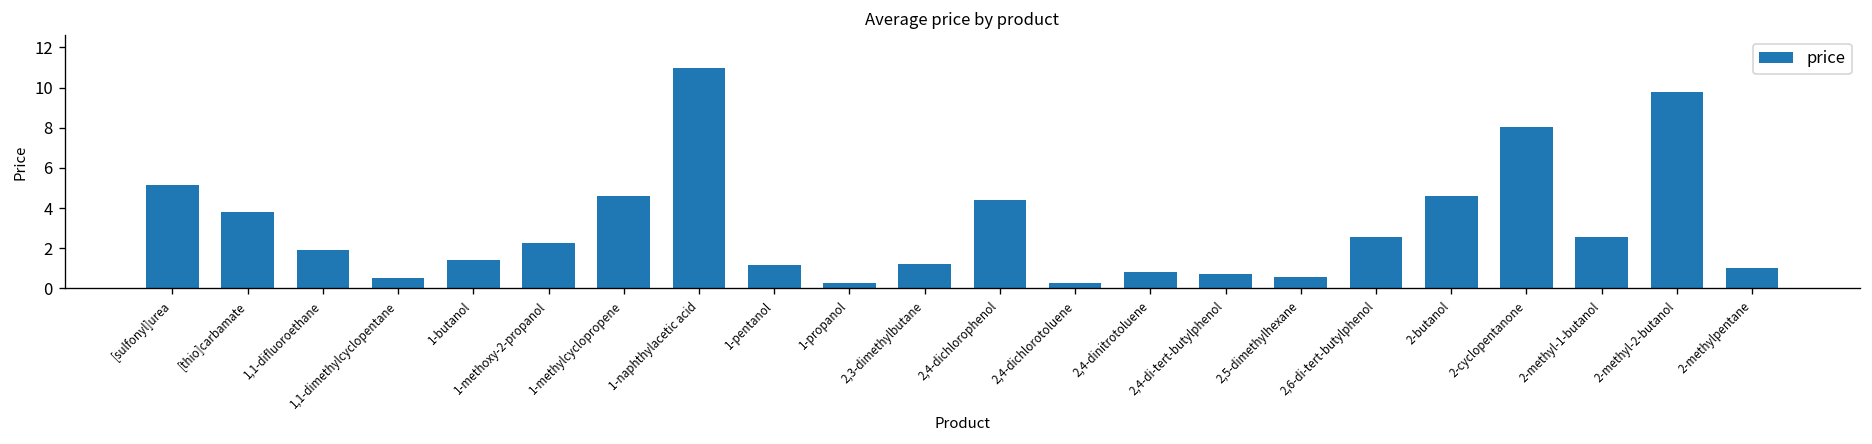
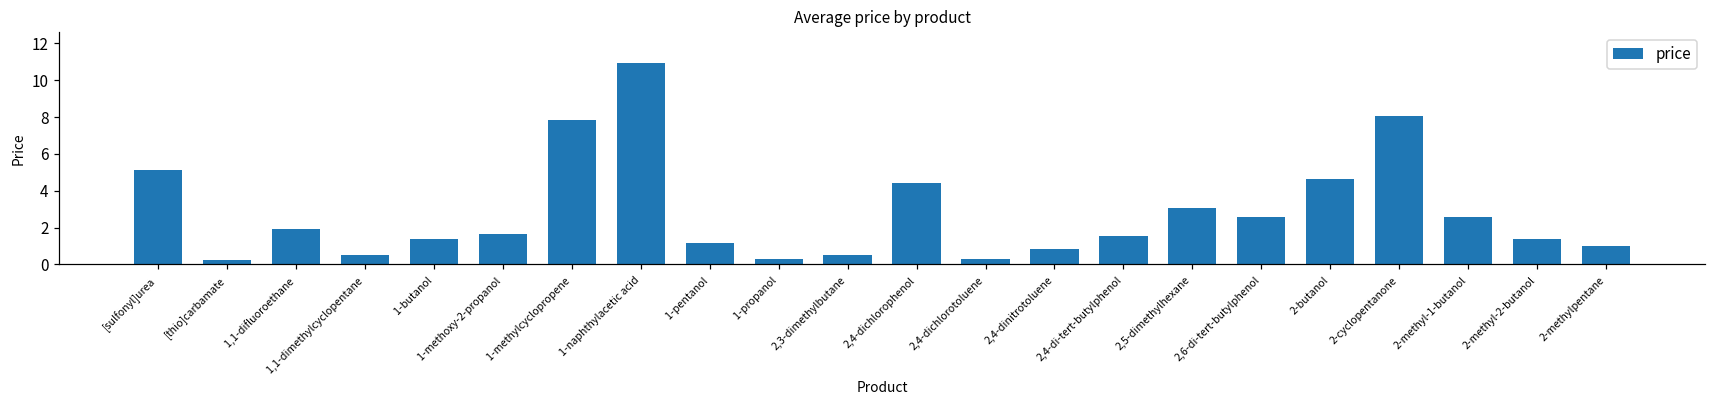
[thio]carbamate: 3.8 -> 0.3
1-methoxy-2-propanol: 2.2 -> 1.6
1-methylcyclopropene: 4.6 -> 7.8
2,3-dimethylbutane: 1.2 -> 0.5
2,4-di-tert-butylphenol: 0.7 -> 1.6
2,5-dimethylhexane: 0.6 -> 3.1
2-methyl-2-butanol: 9.8 -> 1.4
